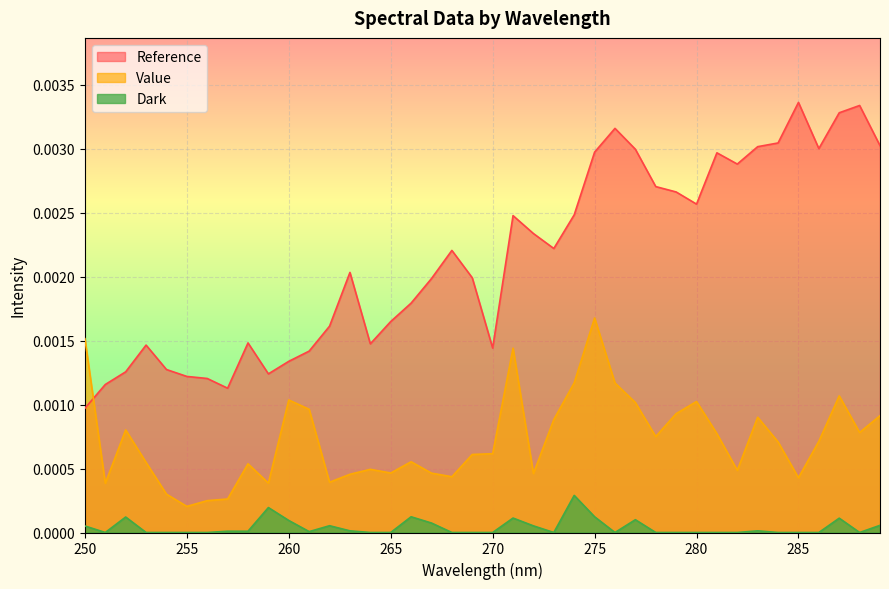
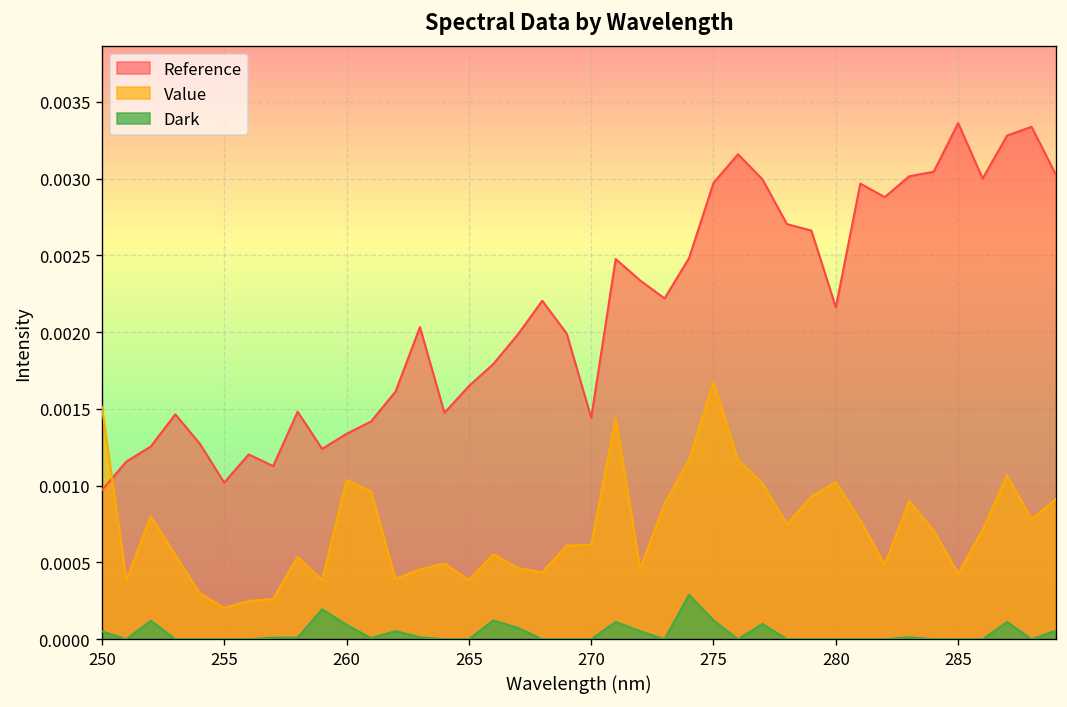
Reference, 255: 0.00122 -> 0.00102
Value, 265: 0.00047 -> 0.00039
Reference, 280: 0.00257 -> 0.00216
